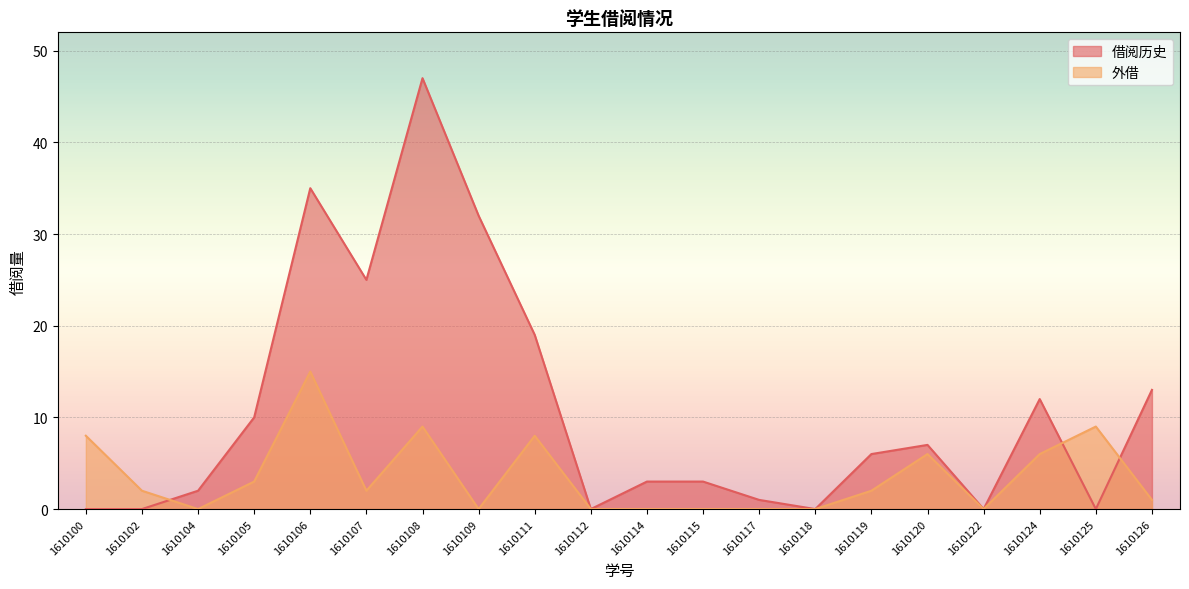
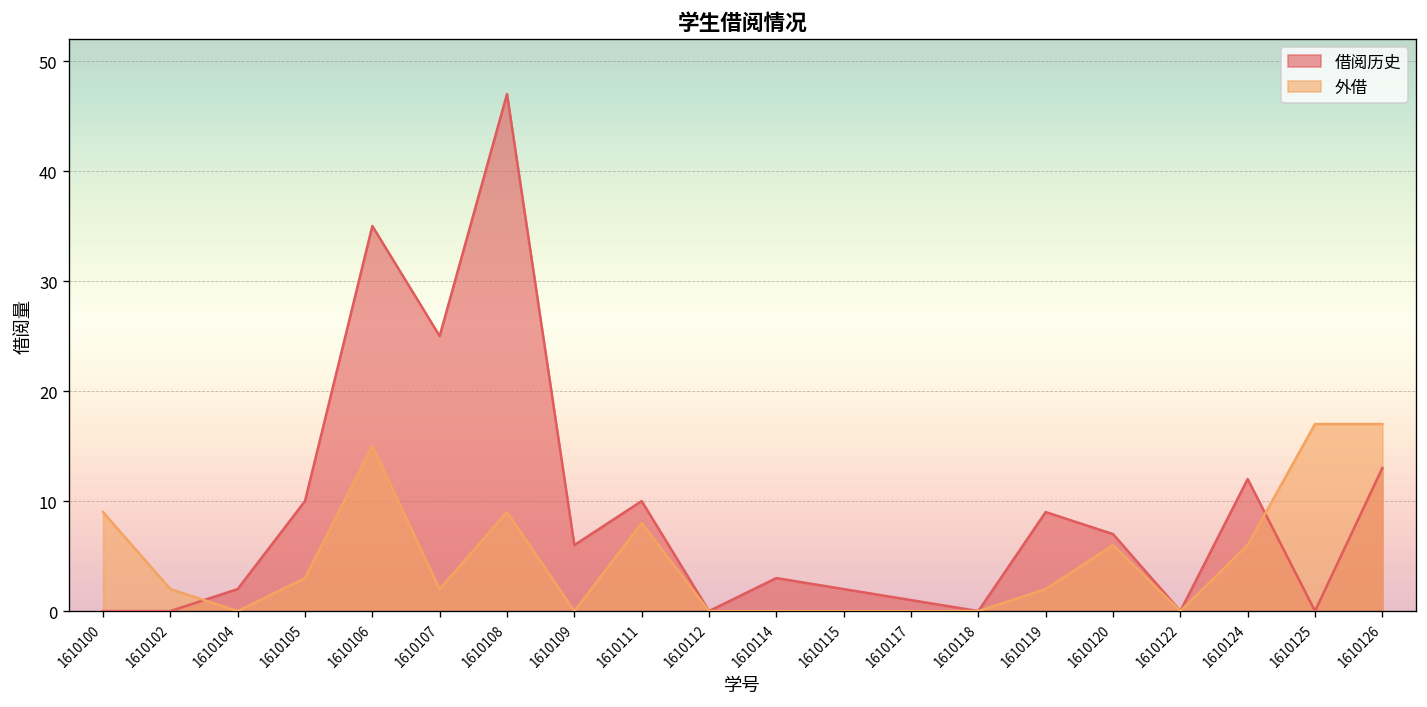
外借, 1610100: 8 -> 9
借阅历史, 1610109: 32 -> 6
借阅历史, 1610111: 19 -> 10
借阅历史, 1610115: 3 -> 2
借阅历史, 1610119: 6 -> 9
外借, 1610125: 9 -> 17
外借, 1610126: 1 -> 17
